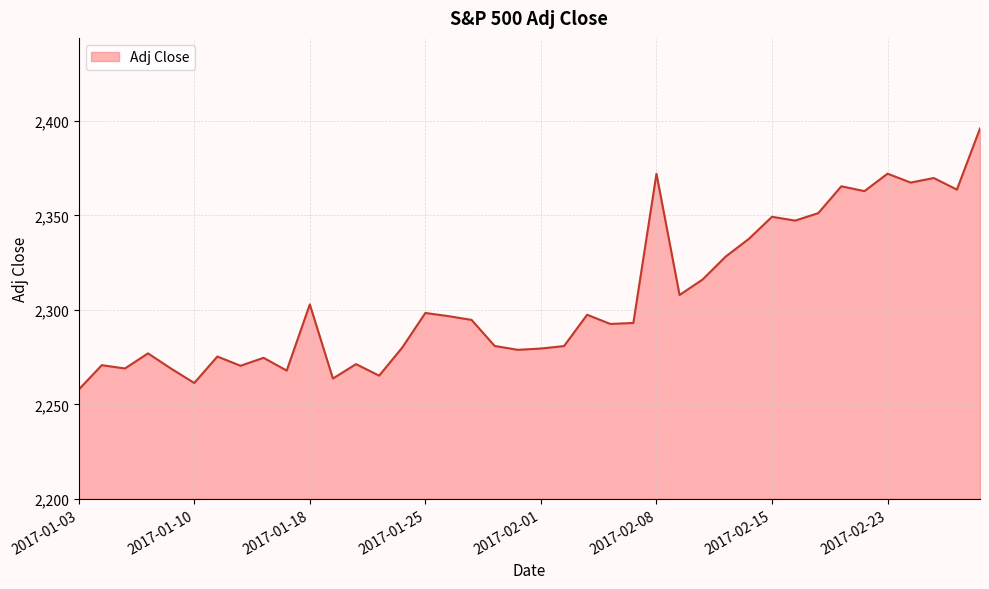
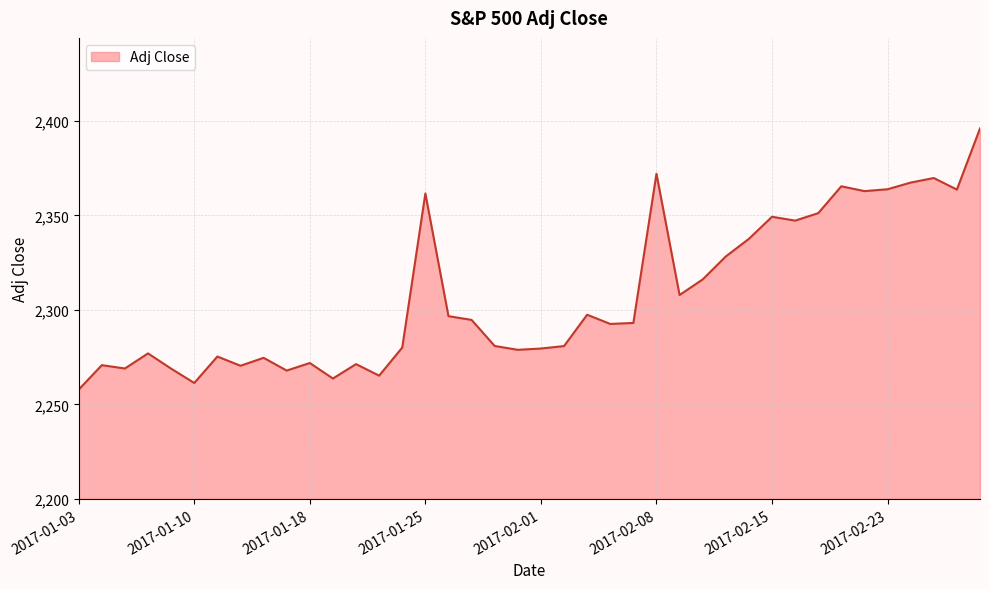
2017-01-18: 2,303 -> 2,272
2017-01-25: 2,298 -> 2,362
2017-02-23: 2,372 -> 2,364
